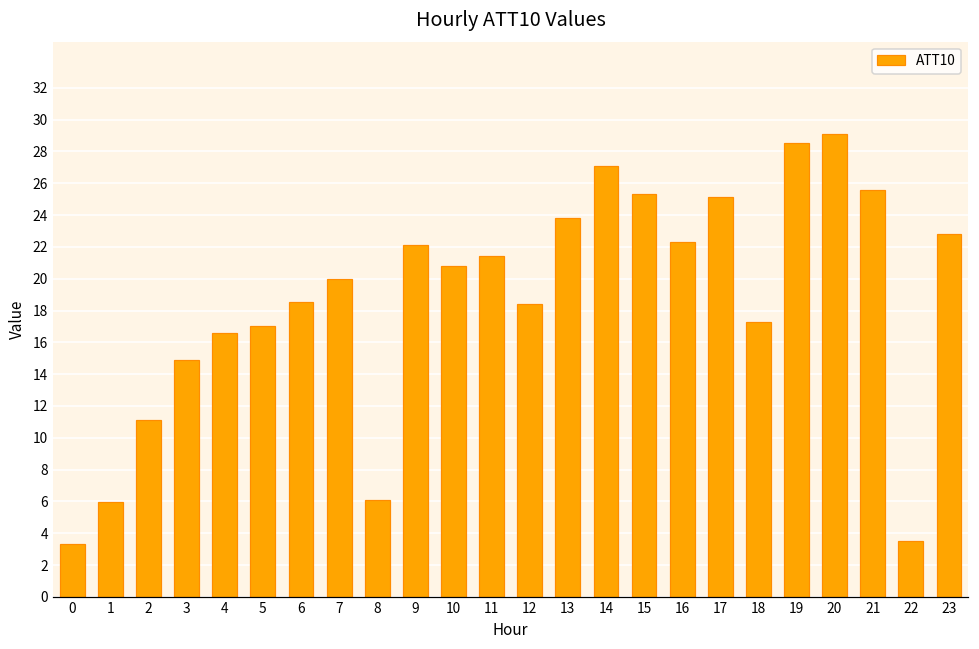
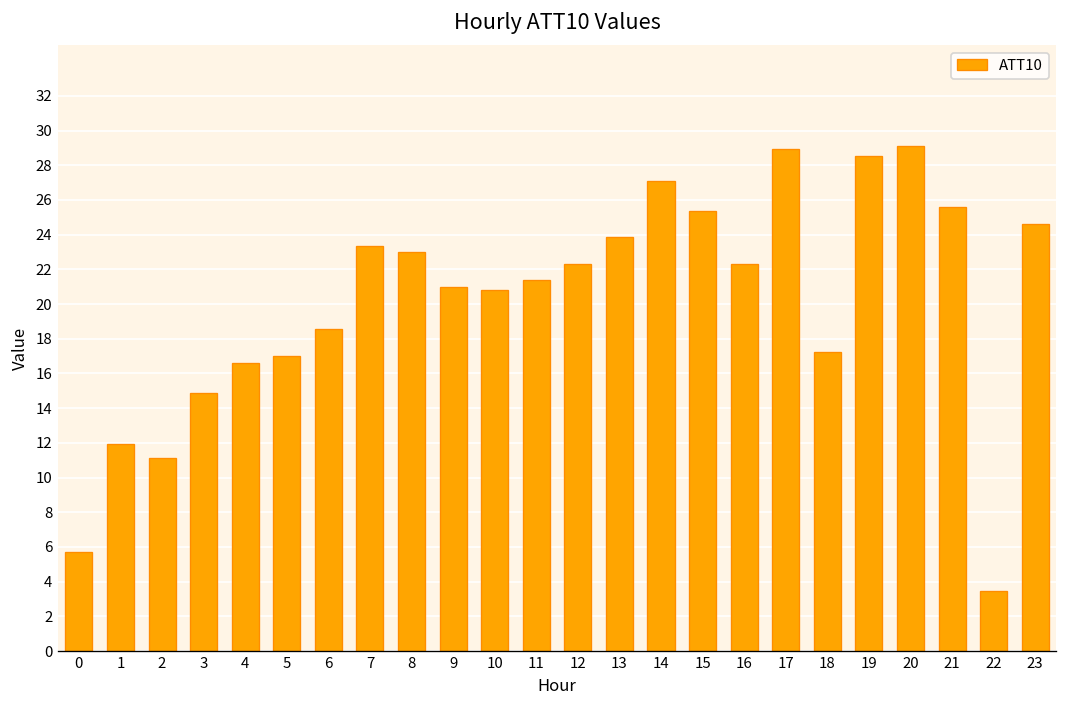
0: 3.3 -> 5.7
1: 6.0 -> 11.9
7: 20.0 -> 23.3
8: 6.1 -> 23.0
9: 22.1 -> 21.0
12: 18.4 -> 22.3
17: 25.2 -> 28.9
23: 22.8 -> 24.6
